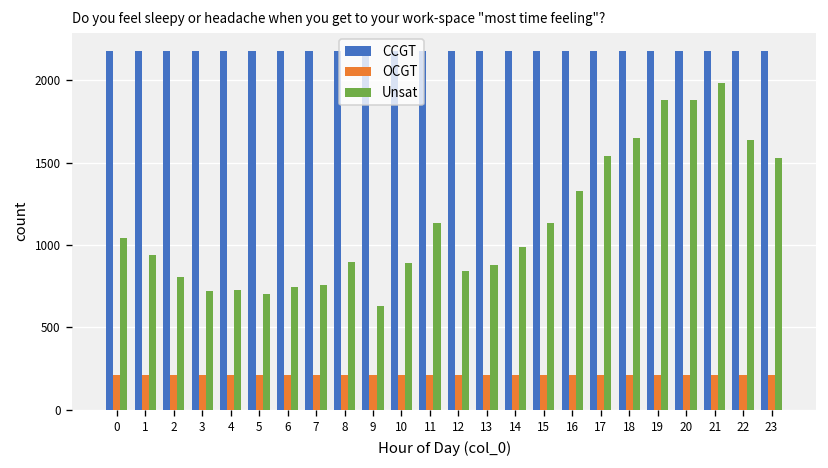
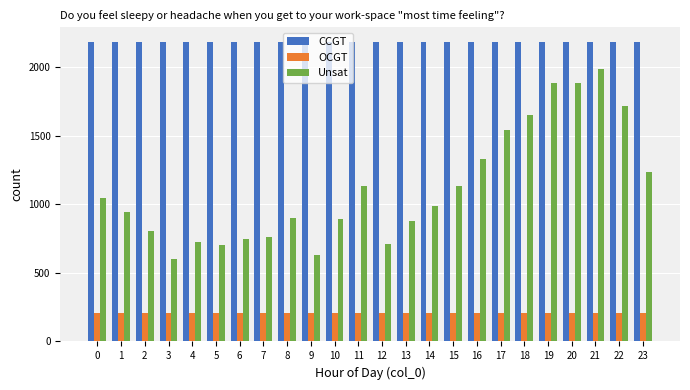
Unsat, 3: 720 -> 600
Unsat, 12: 840 -> 710
Unsat, 22: 1640 -> 1720
Unsat, 23: 1530 -> 1240
